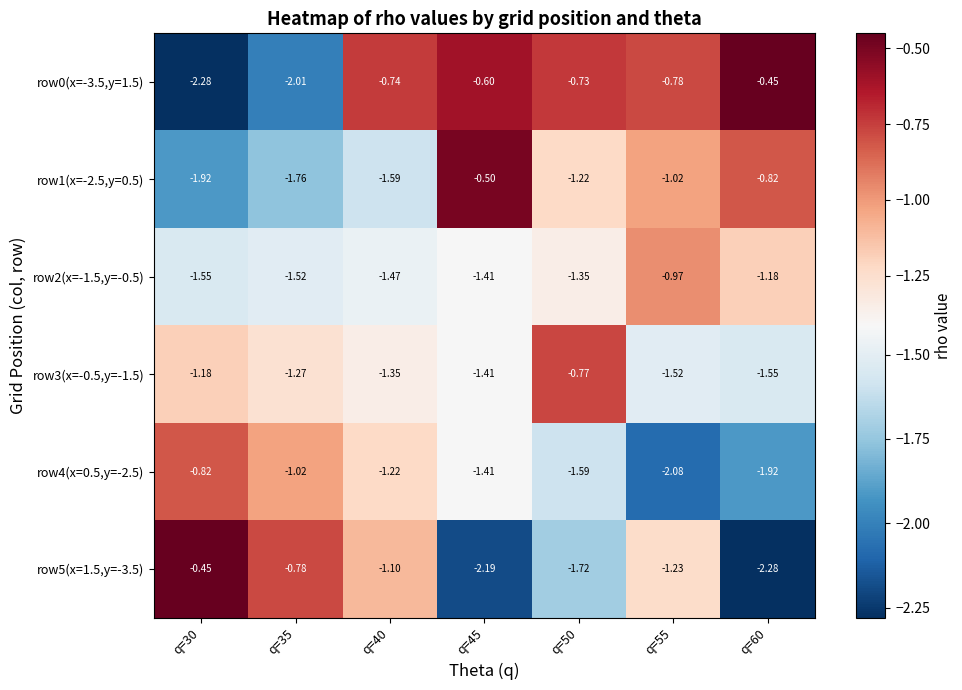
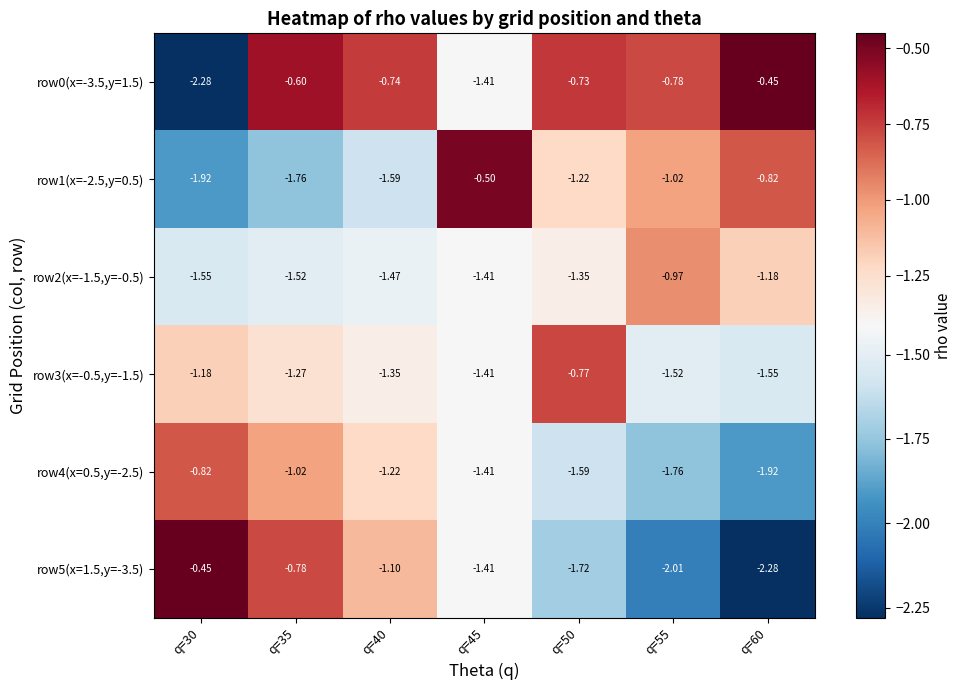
row0(x=-3.5,y=1.5), q=35: -2.01 -> -0.60
row0(x=-3.5,y=1.5), q=45: -0.60 -> -1.41
row4(x=0.5,y=-2.5), q=55: -2.08 -> -1.76
row5(x=1.5,y=-3.5), q=45: -2.19 -> -1.41
row5(x=1.5,y=-3.5), q=55: -1.23 -> -2.01
